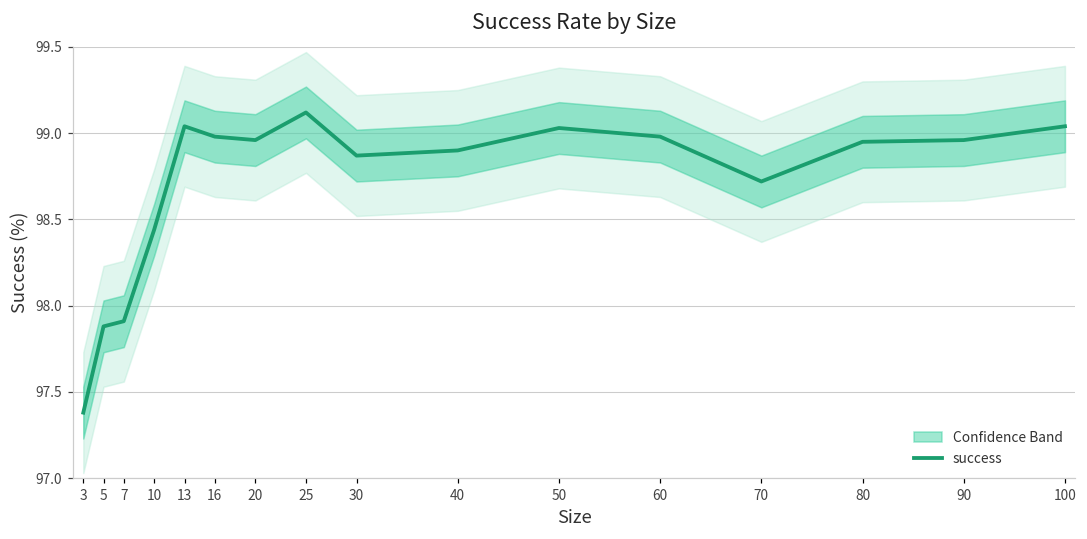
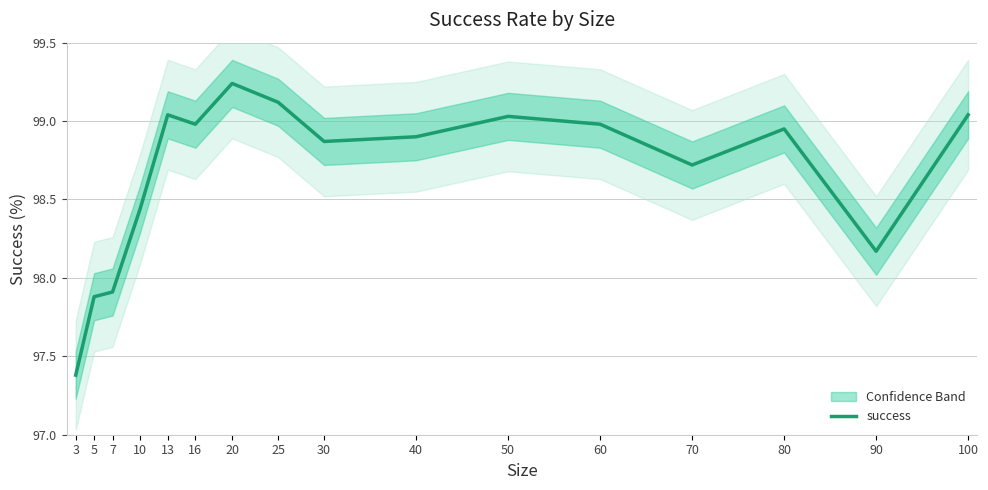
success, 20: 98.96 -> 99.24
success, 90: 98.96 -> 98.17
